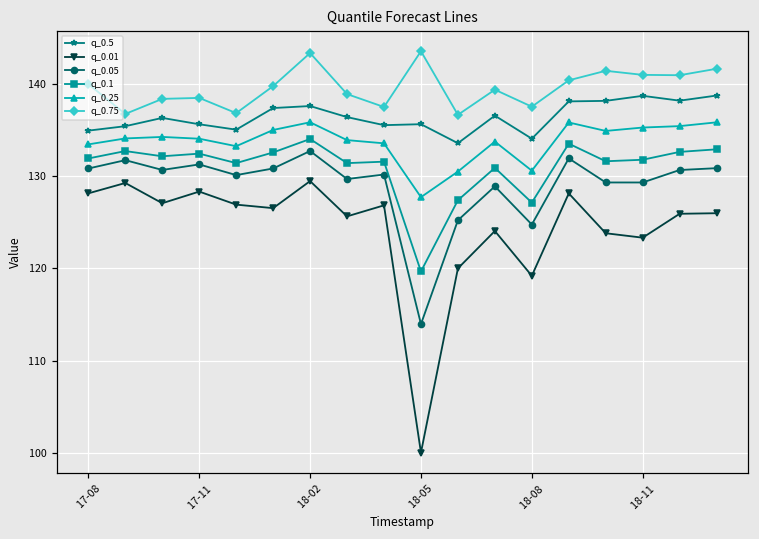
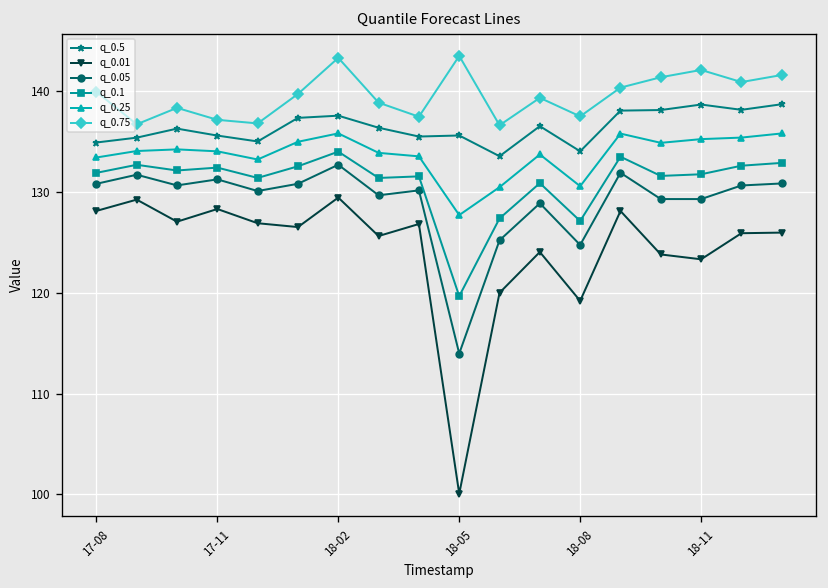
q_0.75, 17-11: 138 -> 137
q_0.75, 18-11: 141 -> 142
